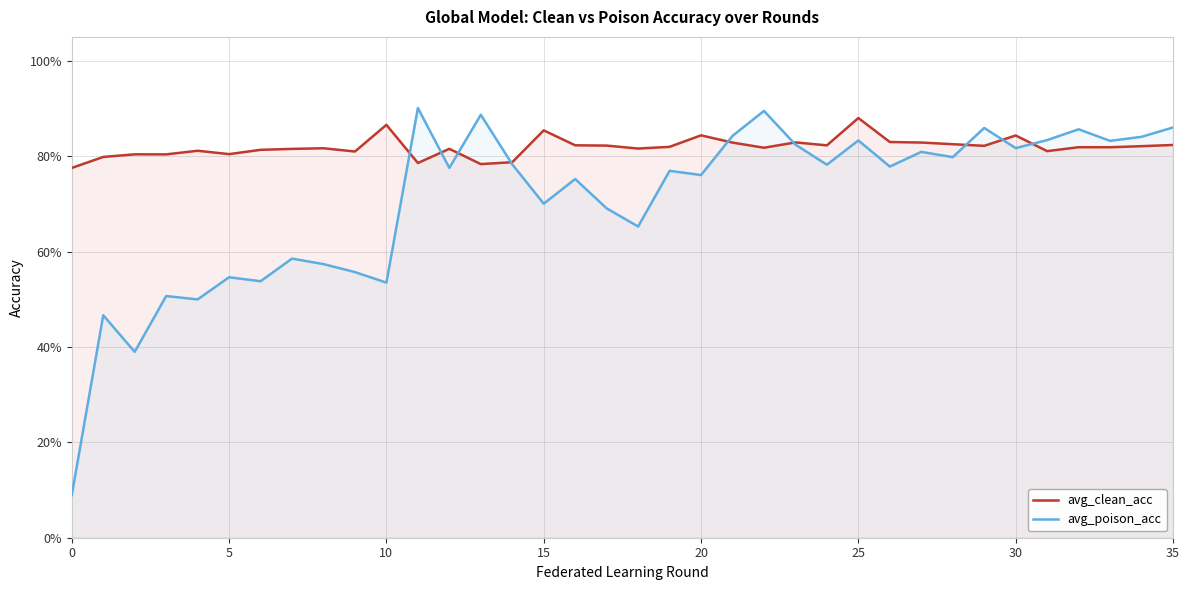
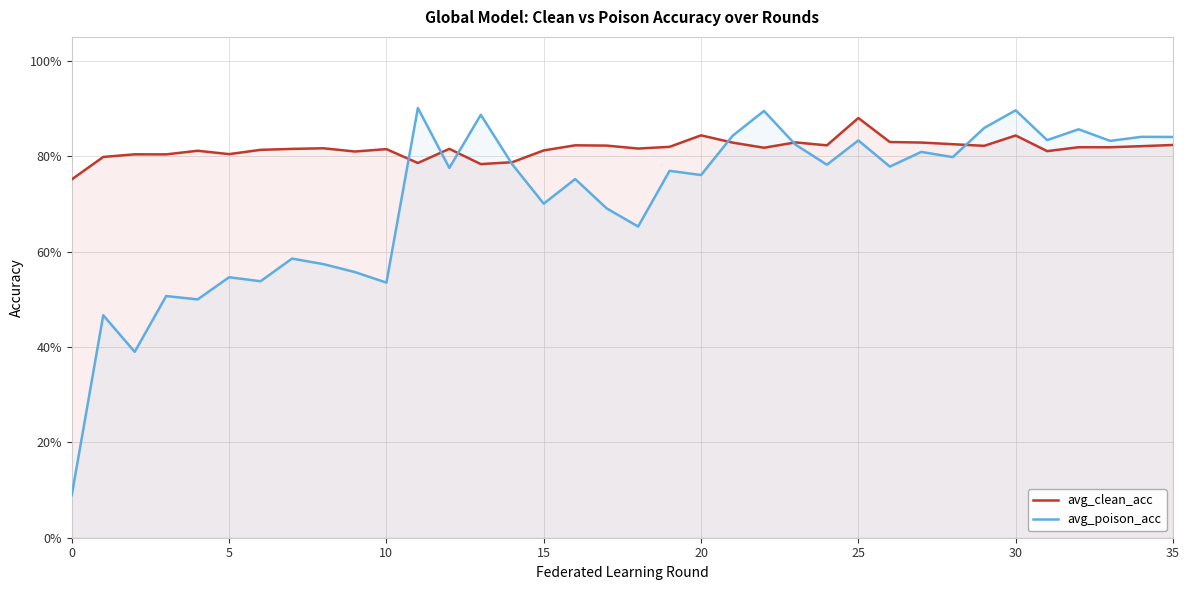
avg_clean_acc, 0: 78% -> 75%
avg_clean_acc, 10: 87% -> 81%
avg_clean_acc, 15: 85% -> 81%
avg_poison_acc, 30: 82% -> 90%
avg_poison_acc, 35: 86% -> 84%
